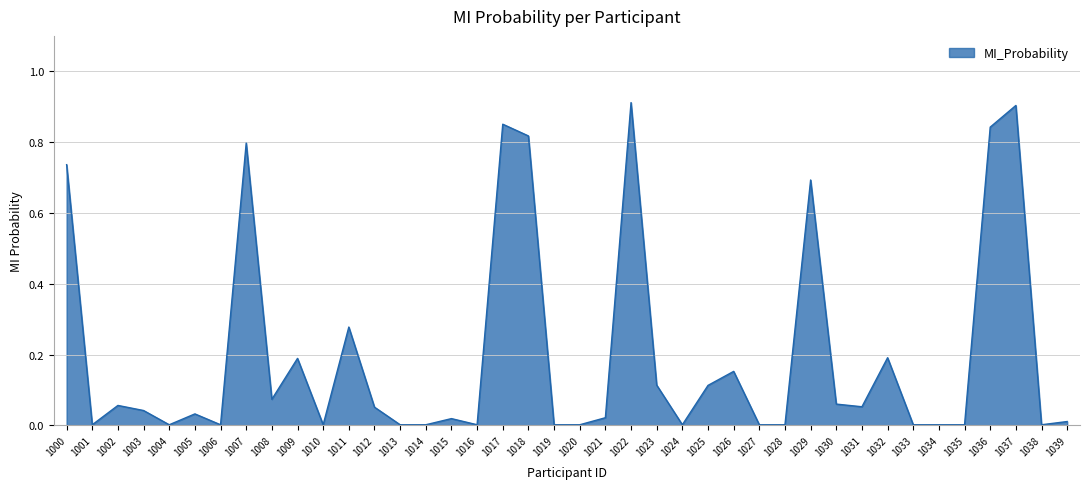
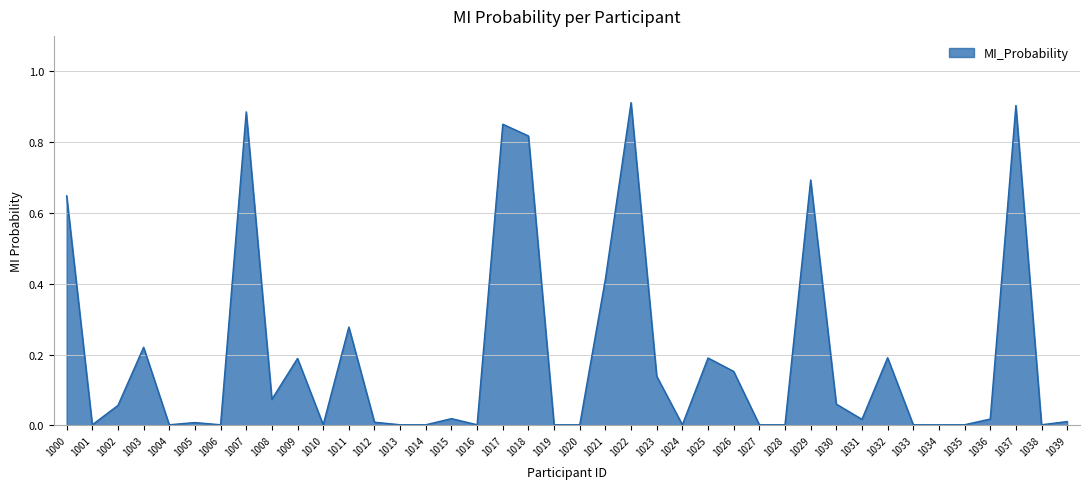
1000: 0.74 -> 0.65
1003: 0.04 -> 0.22
1005: 0.03 -> 0.01
1007: 0.80 -> 0.89
1012: 0.05 -> 0.01
1021: 0.02 -> 0.41
1023: 0.11 -> 0.14
1025: 0.11 -> 0.19
1031: 0.05 -> 0.02
1036: 0.84 -> 0.02
